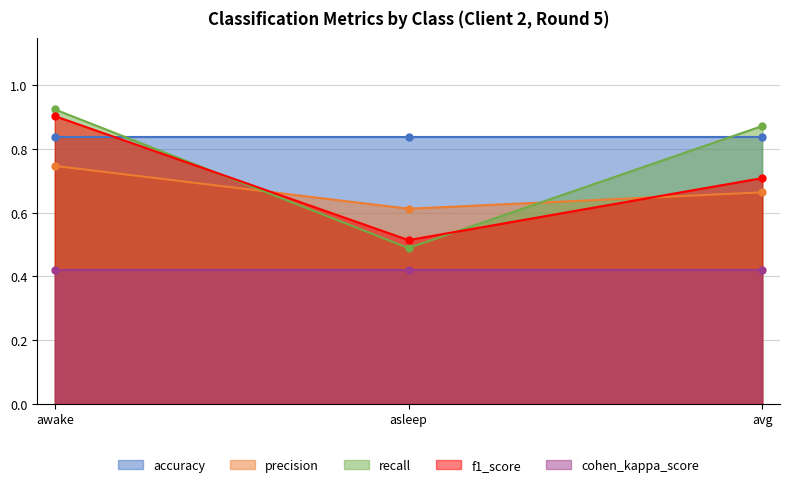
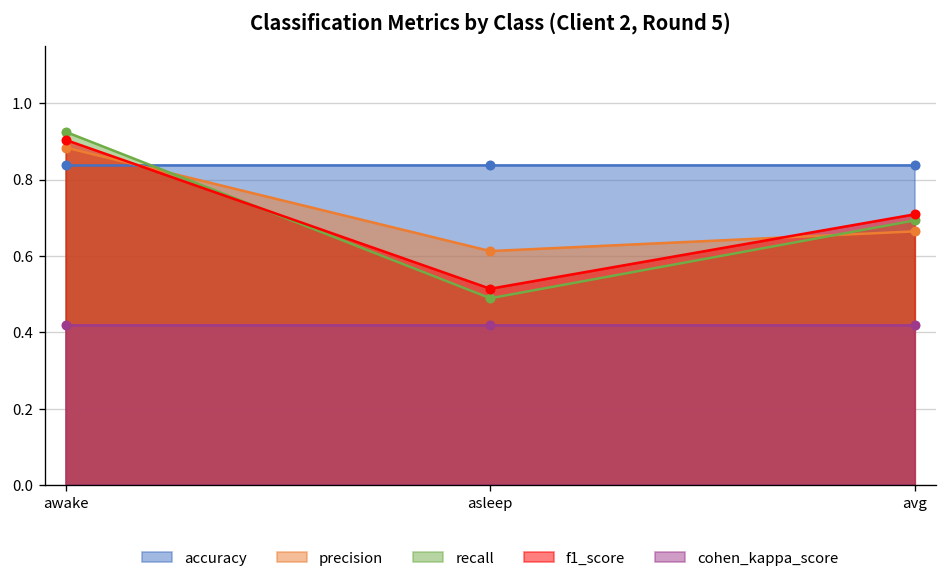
precision, awake: 0.75 -> 0.88
recall, avg: 0.87 -> 0.69
